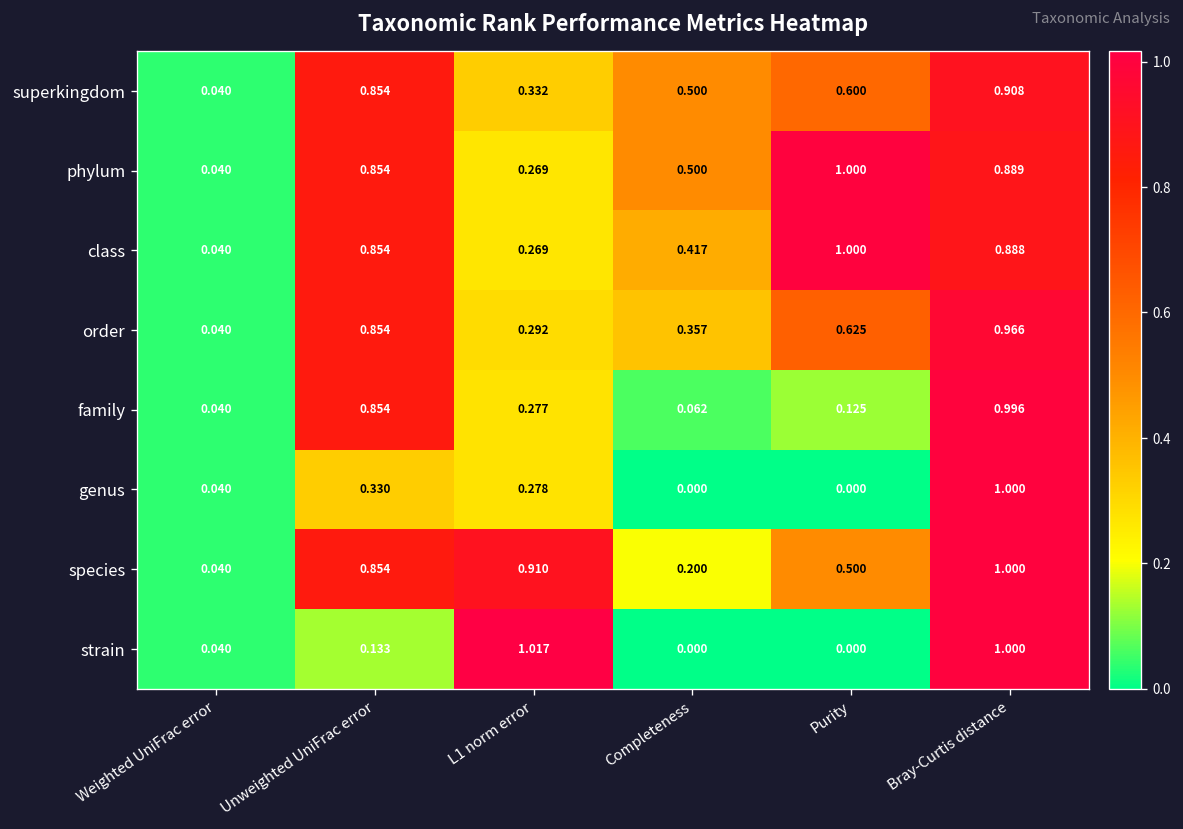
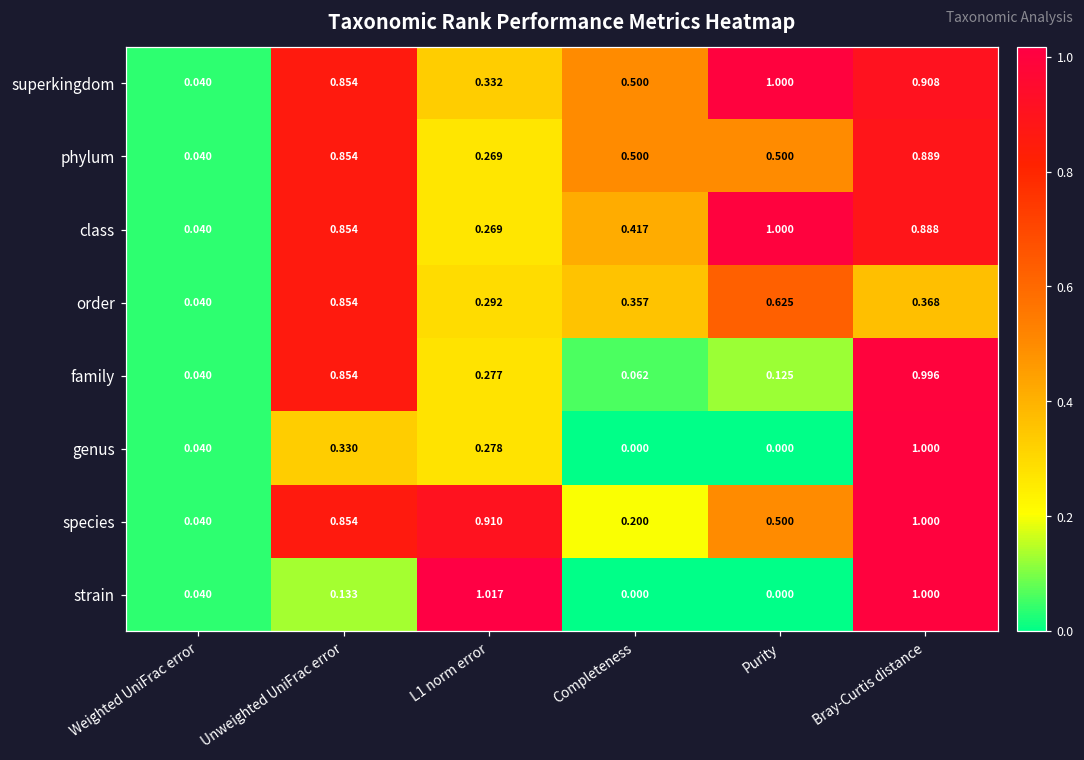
superkingdom, Purity: 0.600 -> 1.000
phylum, Purity: 1.000 -> 0.500
order, Bray-Curtis distance: 0.966 -> 0.368
